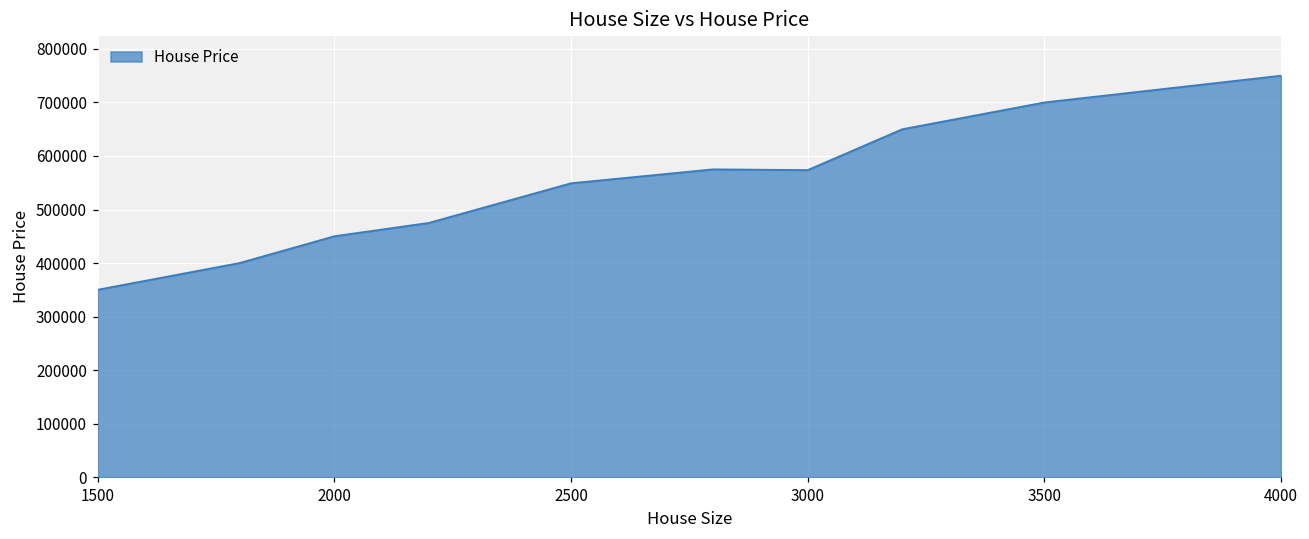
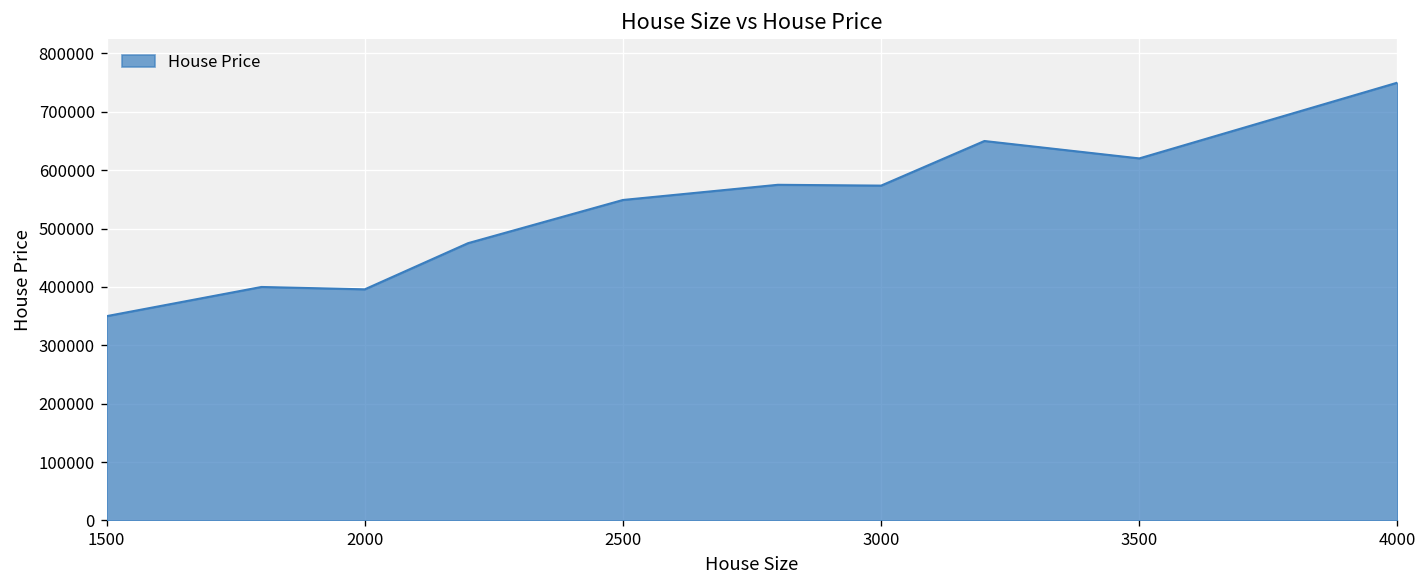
2000: 450000 -> 400000
3500: 700000 -> 620000
